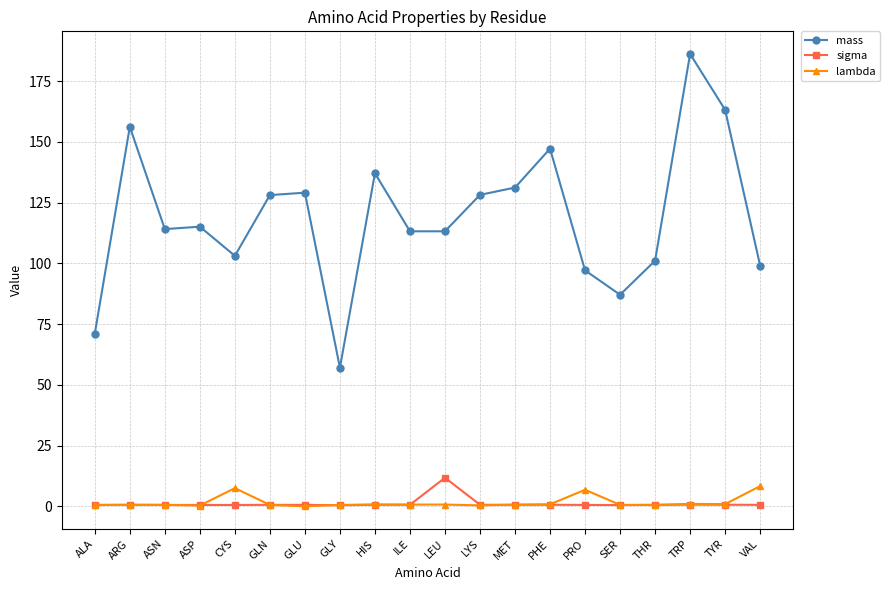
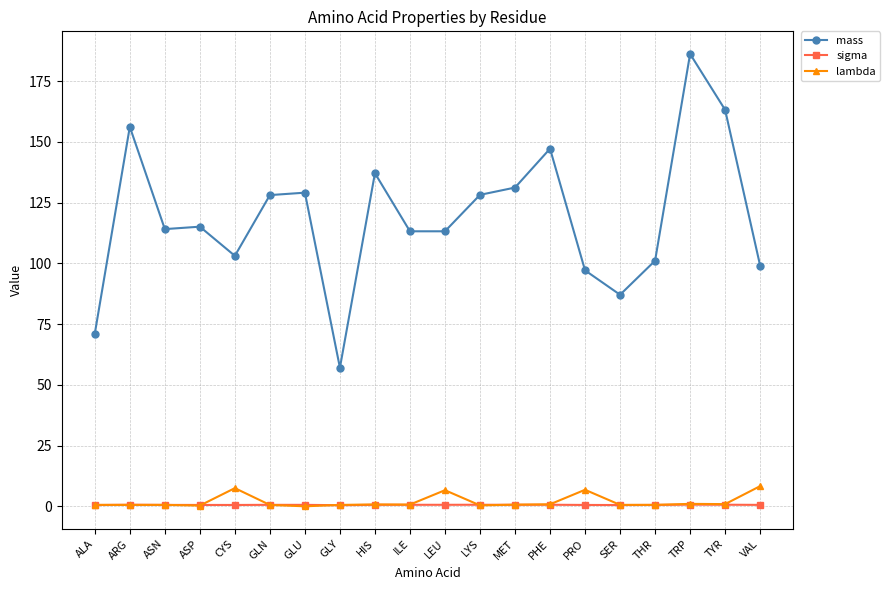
sigma, LEU: 12 -> 1
lambda, LEU: 1 -> 7
